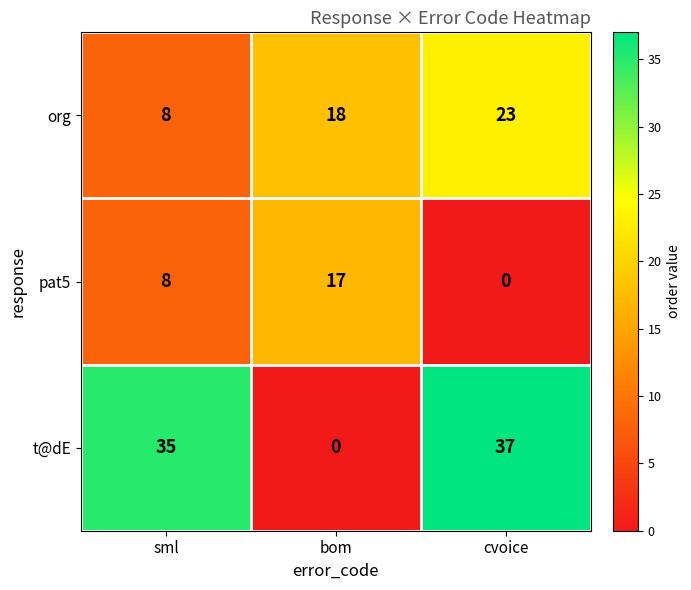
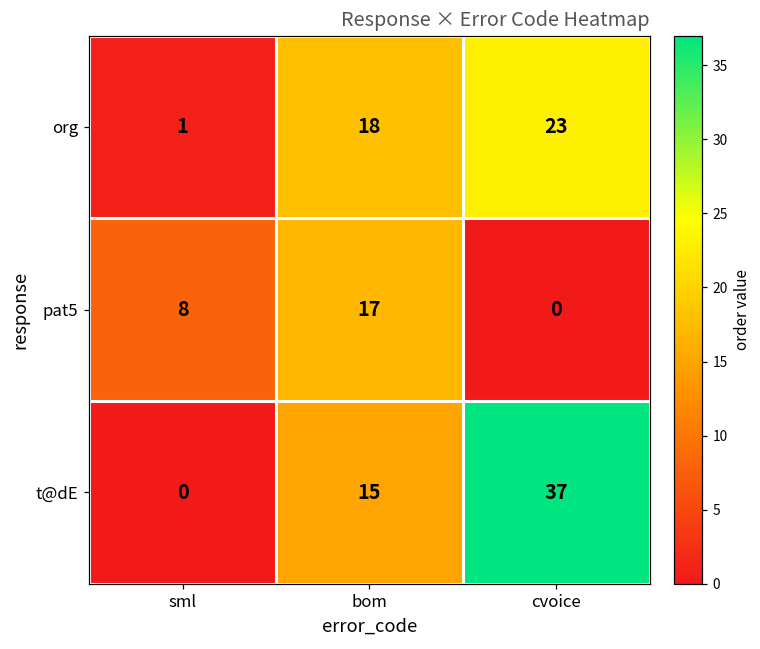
org, sml: 8 -> 1
t@dE, sml: 35 -> 0
t@dE, bom: 0 -> 15
